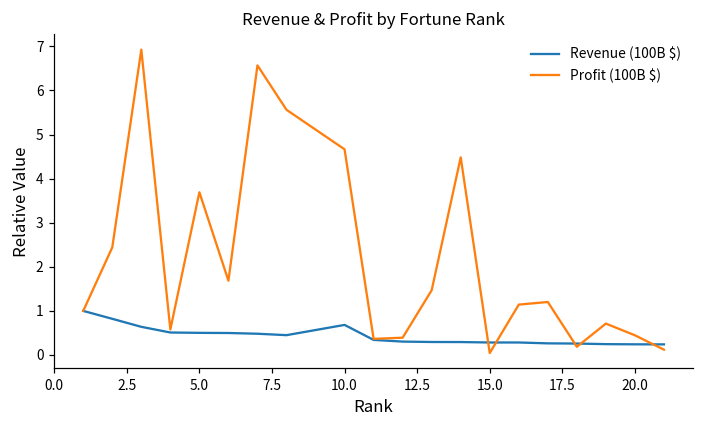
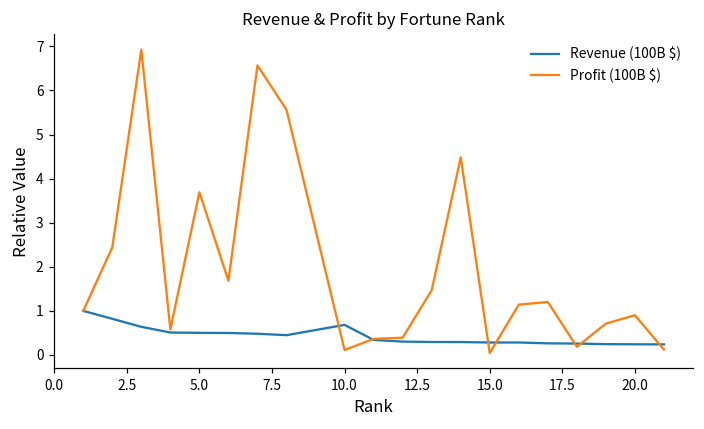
Profit (100B $), 10.0: 4.7 -> 0.1
Profit (100B $), 20.0: 0.4 -> 0.9
